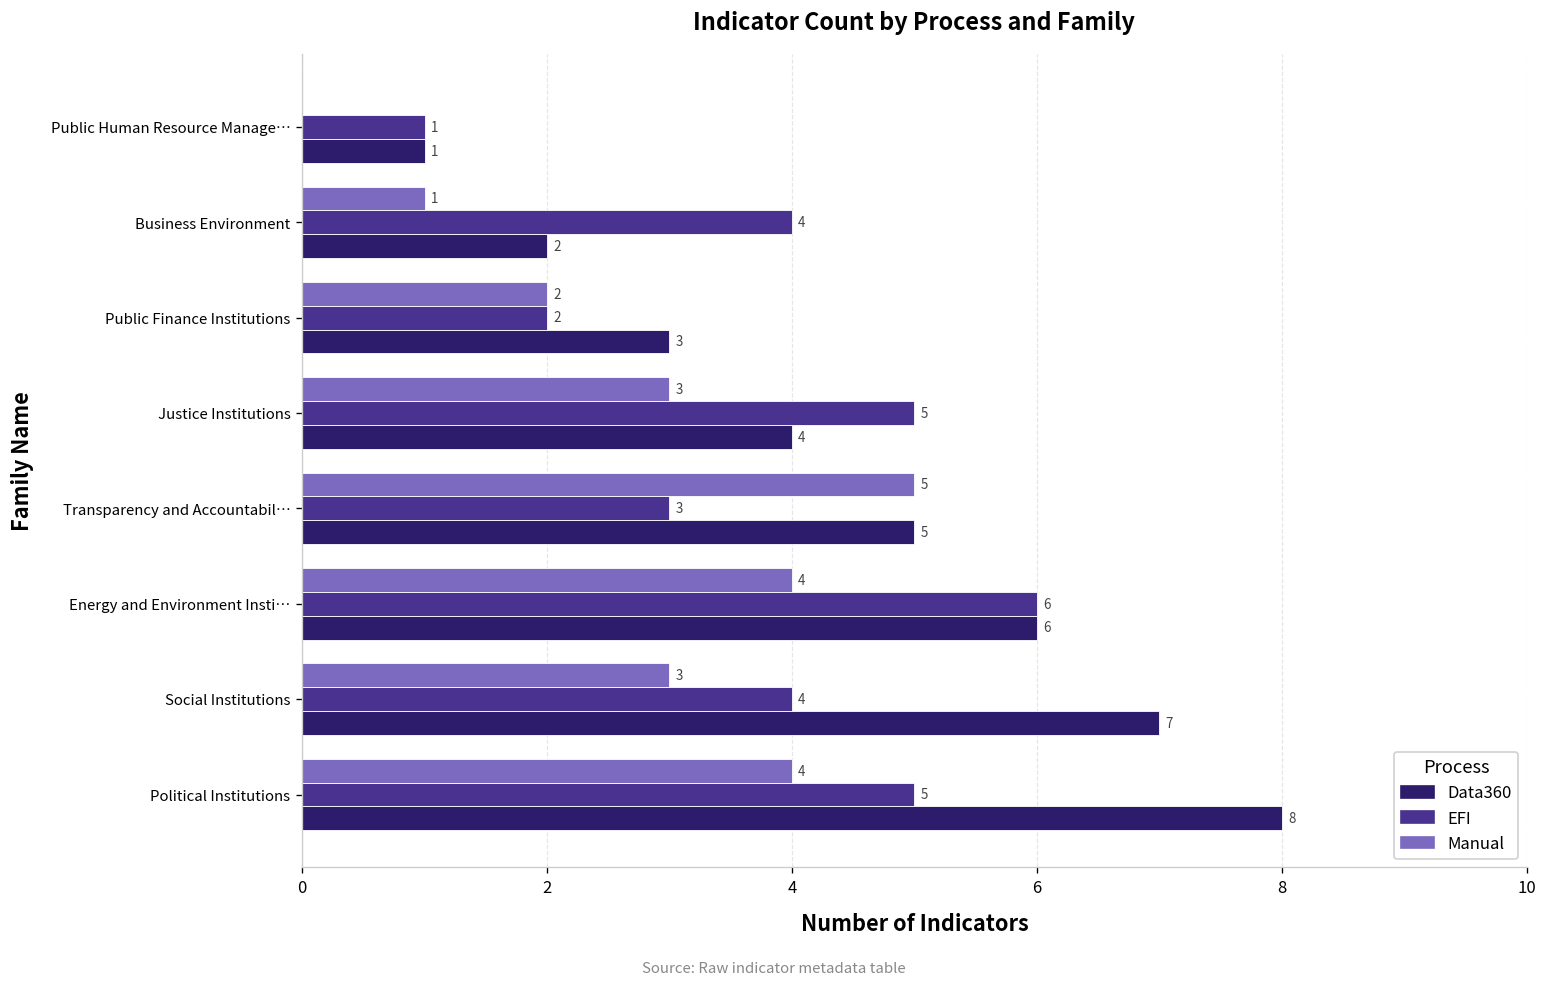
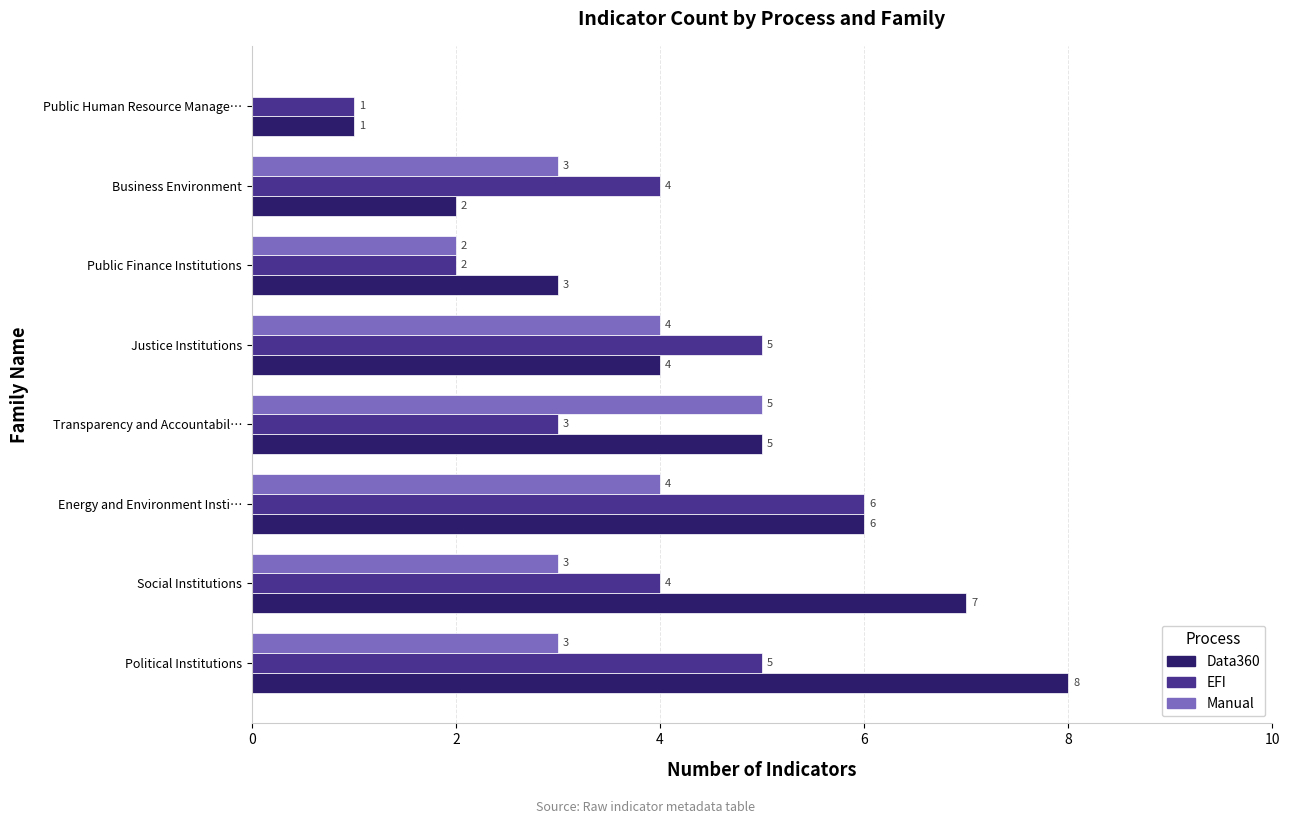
Manual, Business Environment: 1 -> 3
Manual, Justice Institutions: 3 -> 4
Manual, Political Institutions: 4 -> 3
